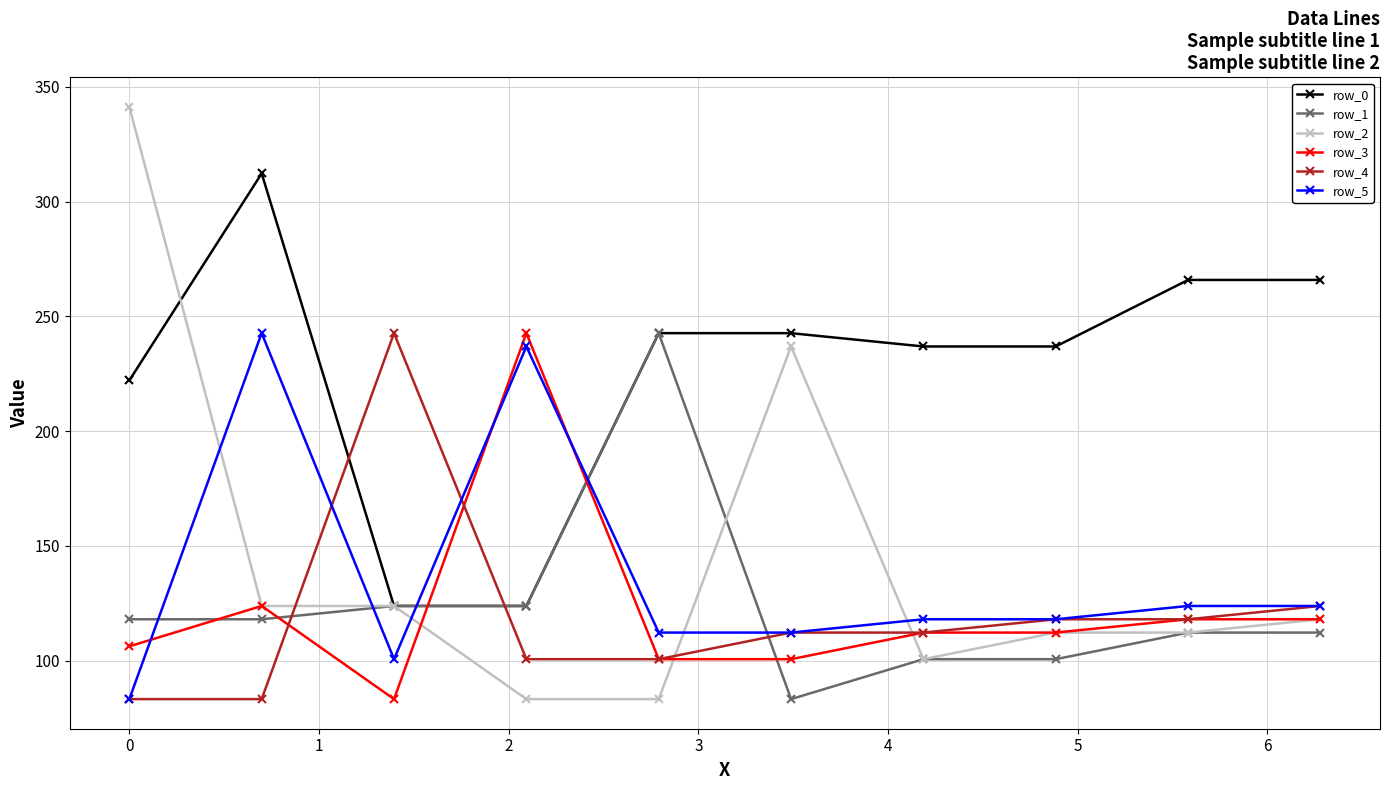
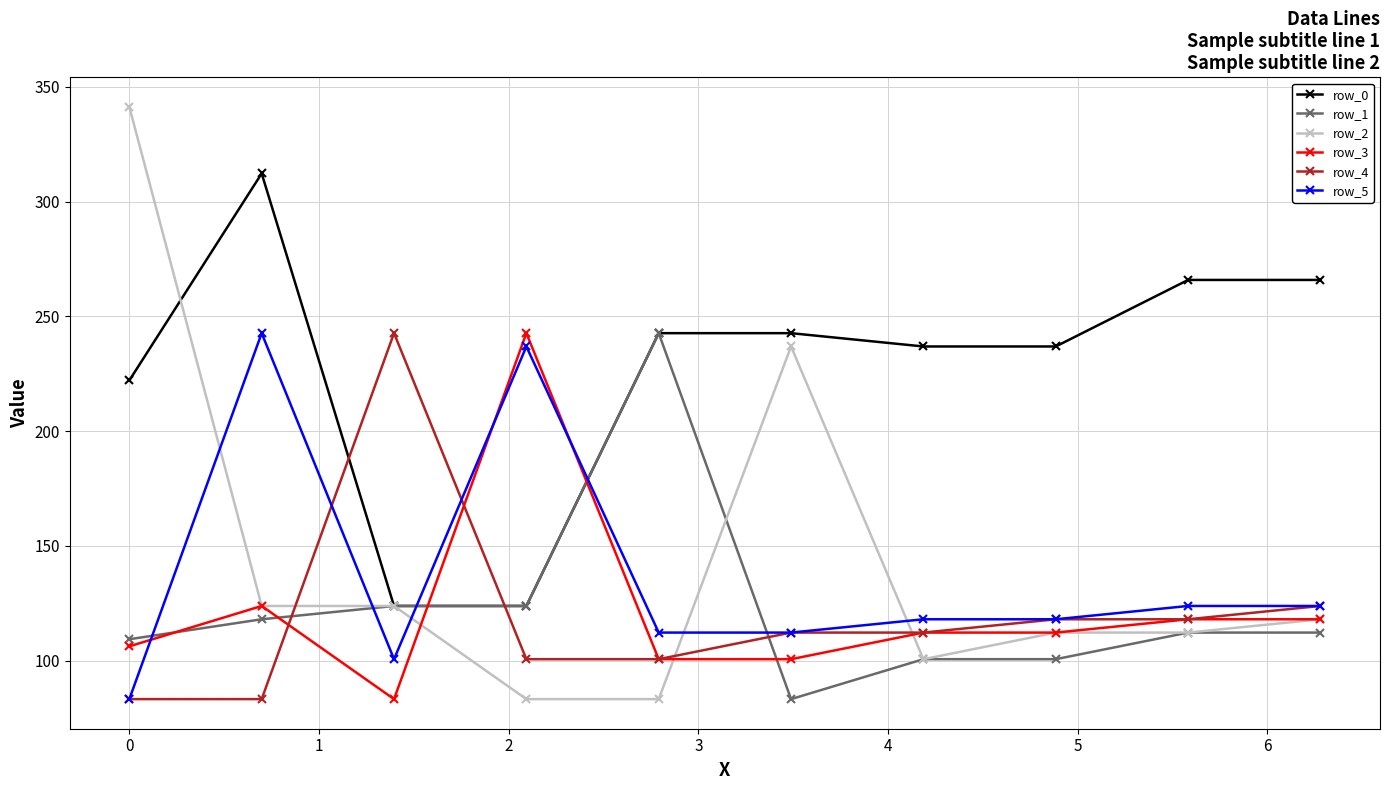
row_1, 0: 118 -> 109
